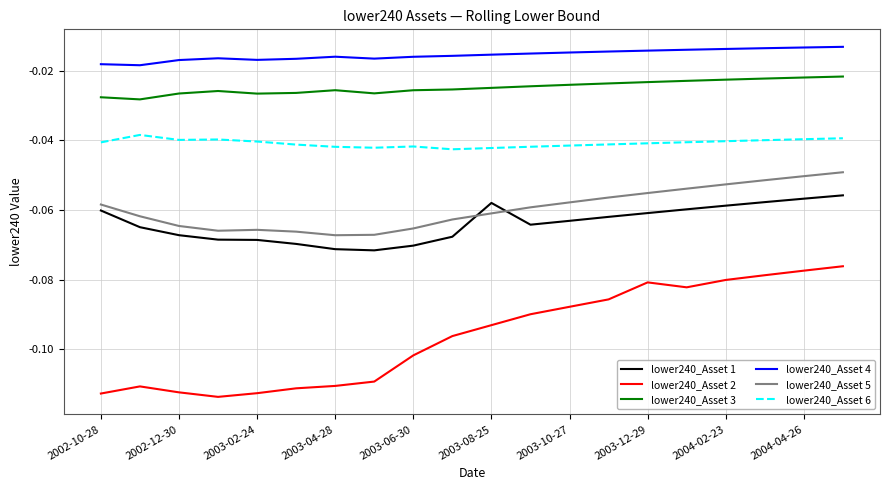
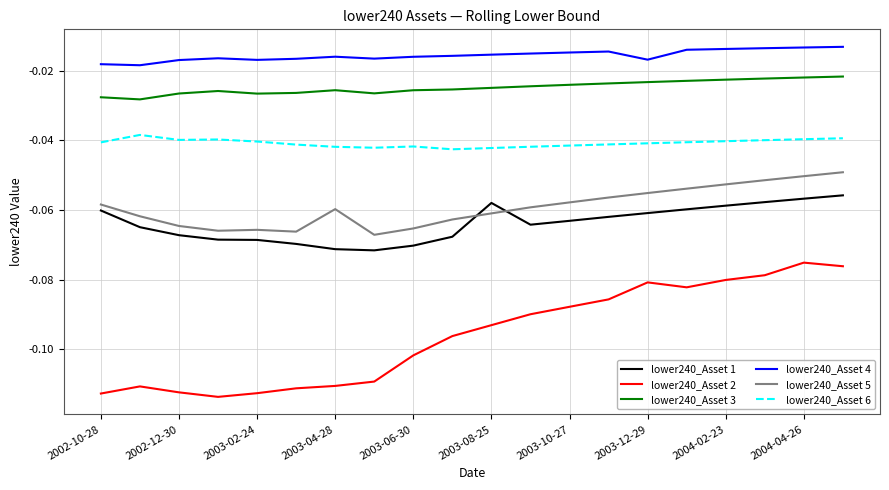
lower240_Asset 5, 2003-04-28: -0.067 -> -0.060
lower240_Asset 4, 2003-12-29: -0.014 -> -0.017
lower240_Asset 2, 2004-04-26: -0.077 -> -0.075
